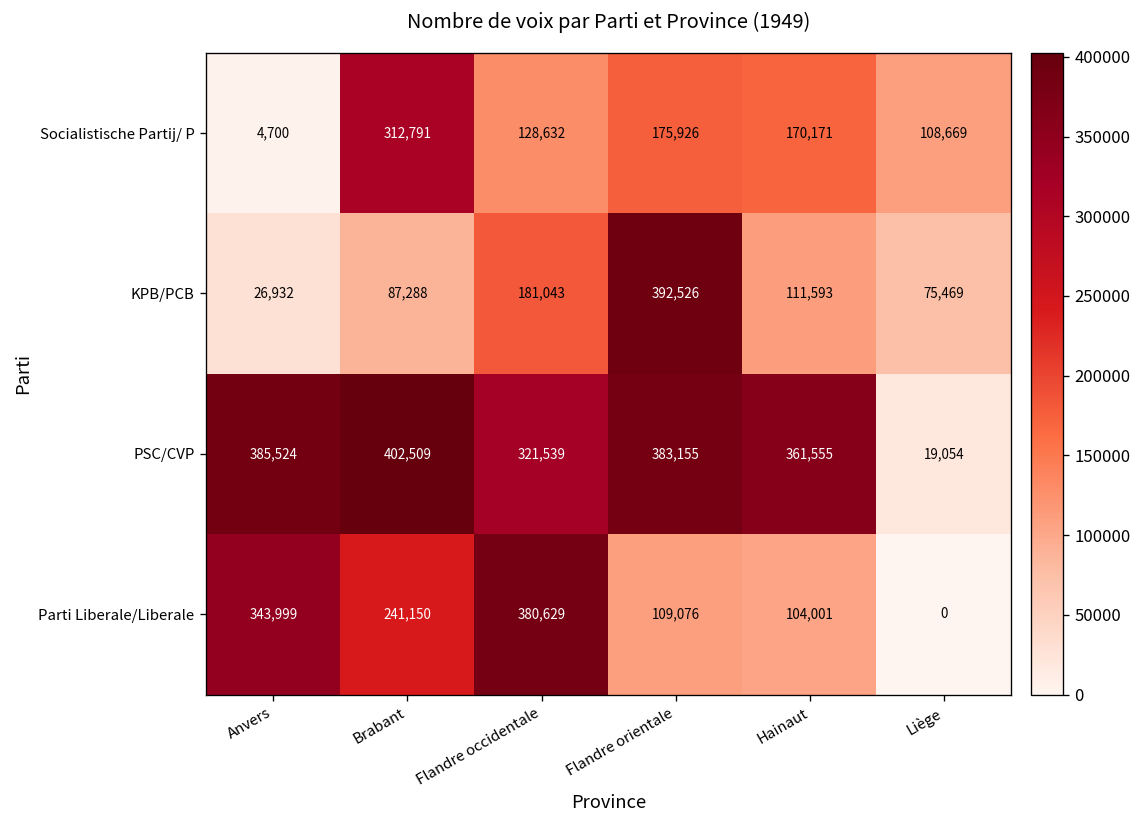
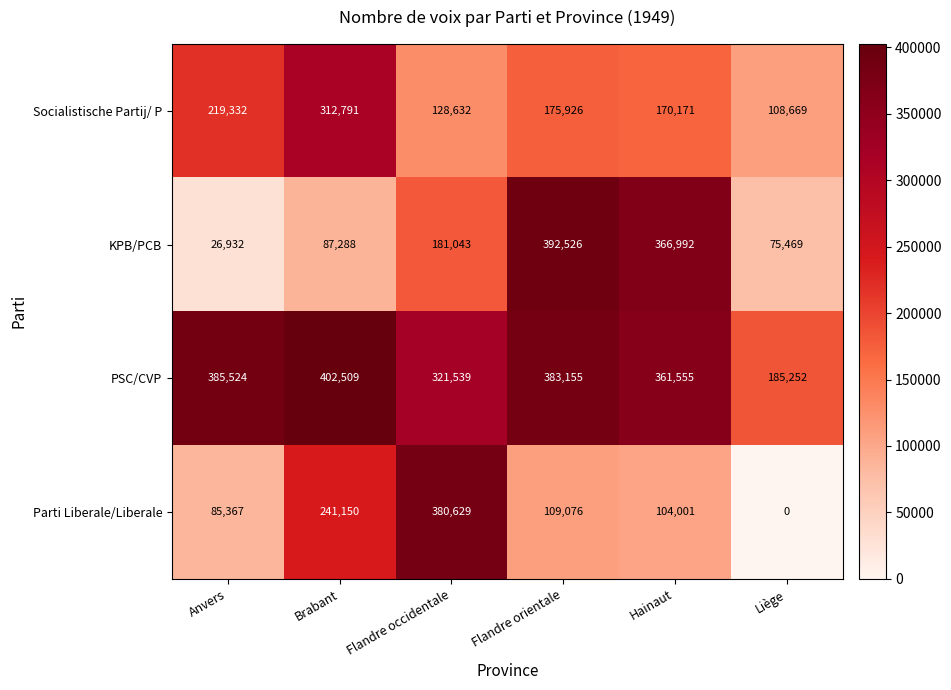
Socialistische Partij/ P, Anvers: 4,700 -> 219,332
KPB/PCB, Hainaut: 111,593 -> 366,992
PSC/CVP, Liège: 19,054 -> 185,252
Parti Liberale/Liberale, Anvers: 343,999 -> 85,367
